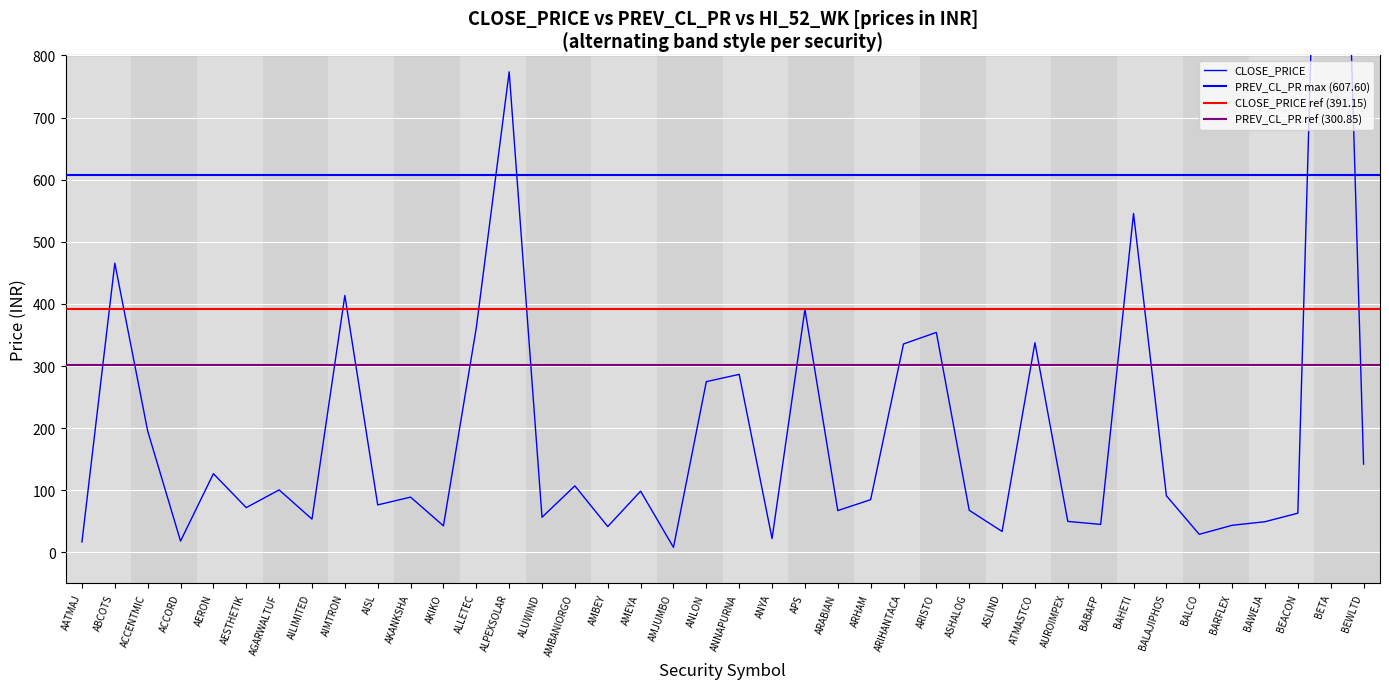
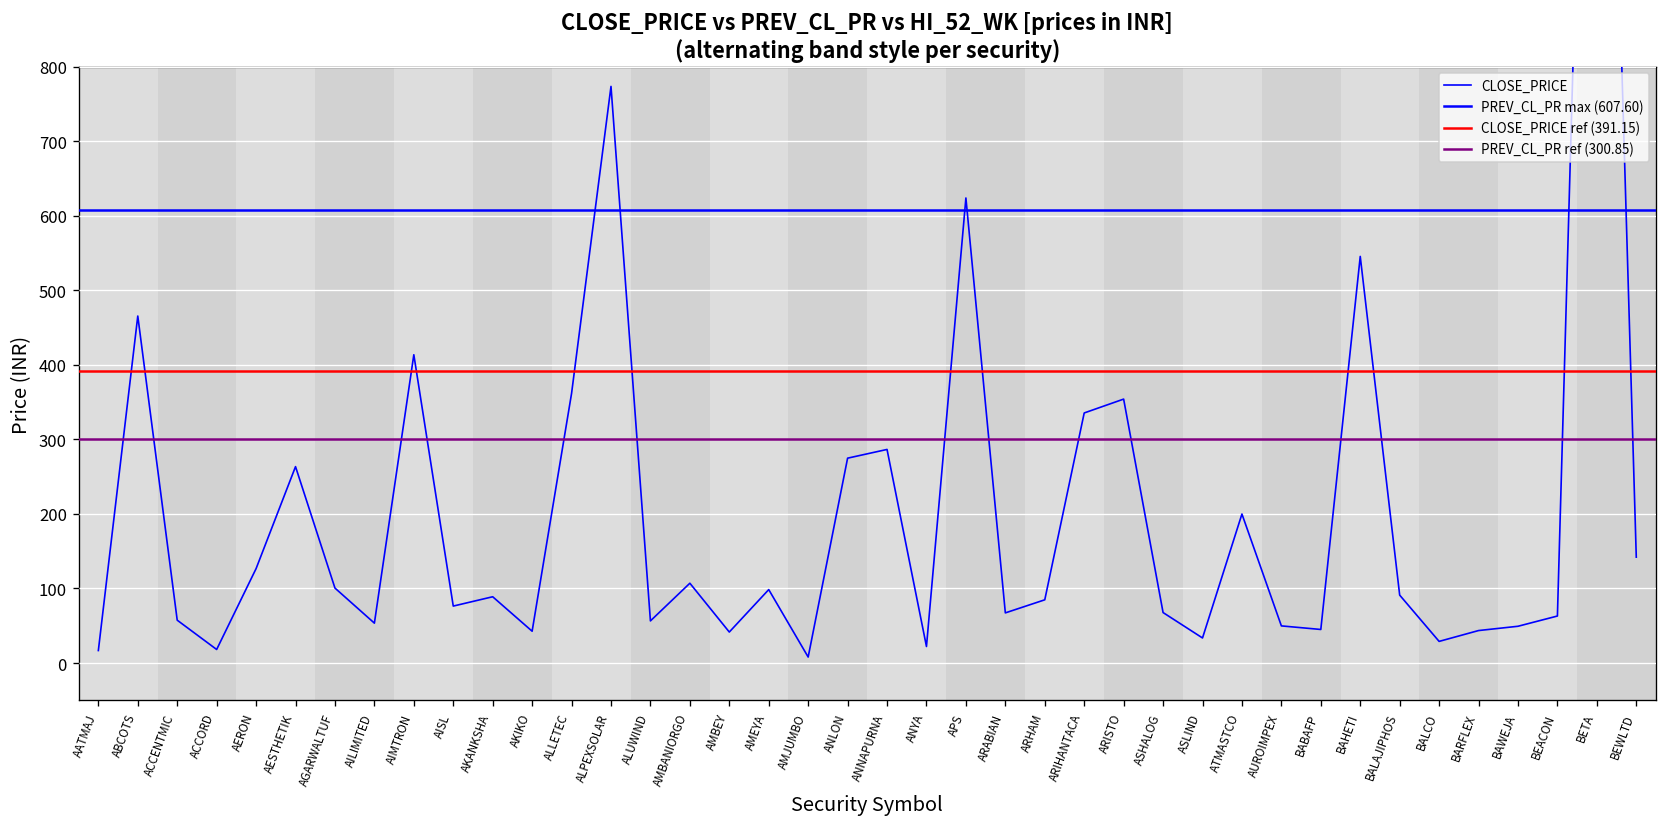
ACCENTMIC: 200 -> 60
AESTHETIK: 70 -> 260
APS: 390 -> 620
ATMASTCO: 340 -> 200
